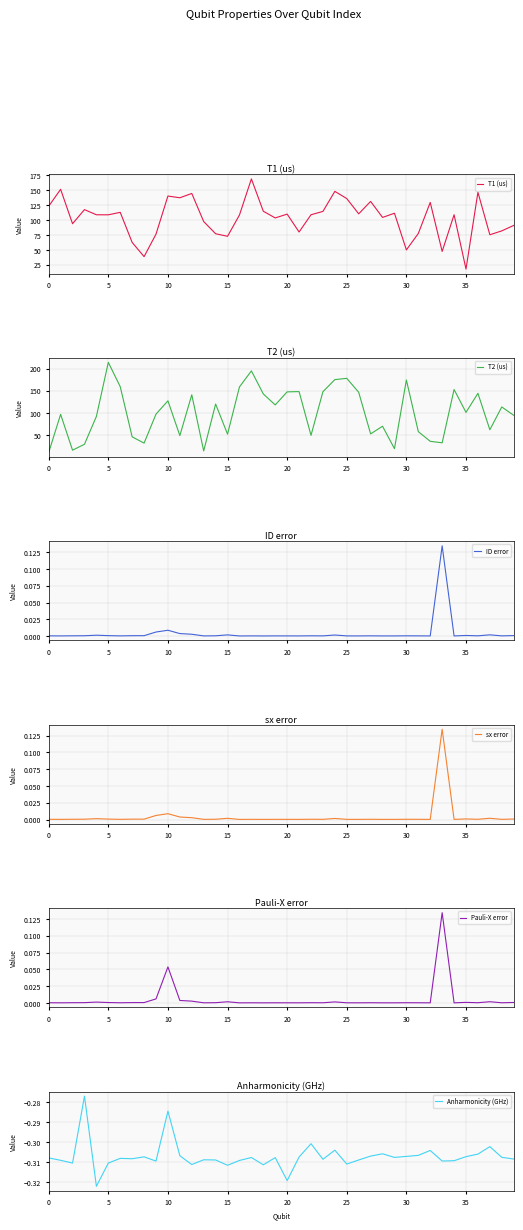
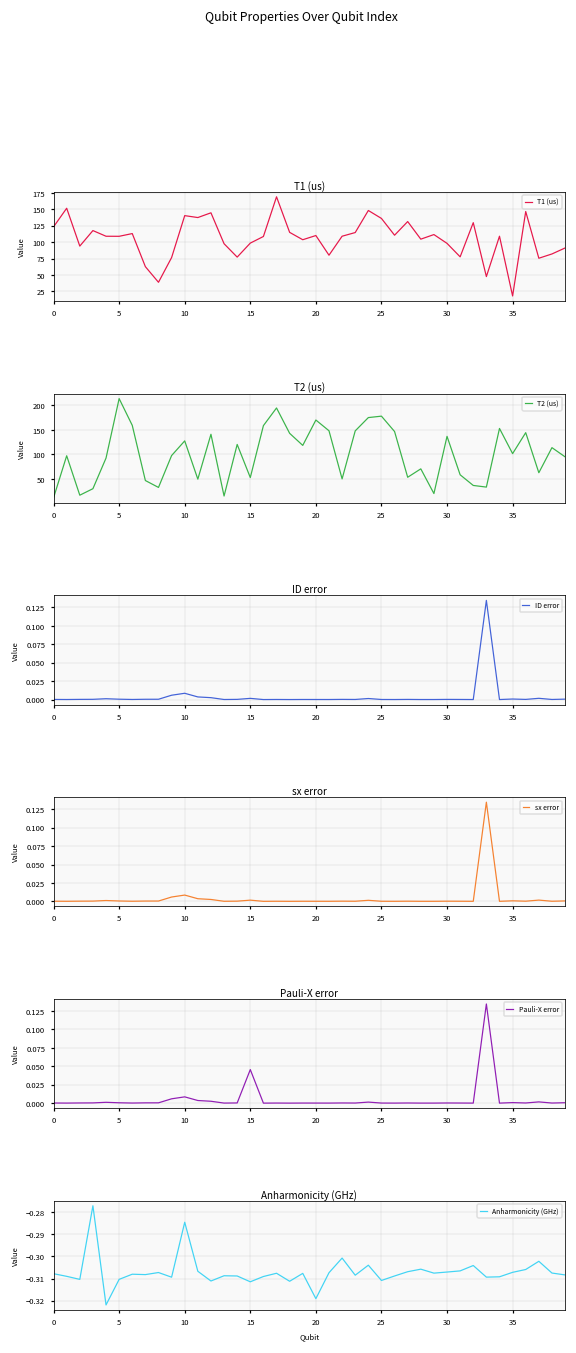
T1 (us), 15: 70 -> 100
T1 (us), 30: 50 -> 100
T2 (us), 20: 150 -> 170
T2 (us), 30: 170 -> 140
Pauli-X error, 10: 0.05 -> 0.01
Pauli-X error, 15: 0.00 -> 0.05
